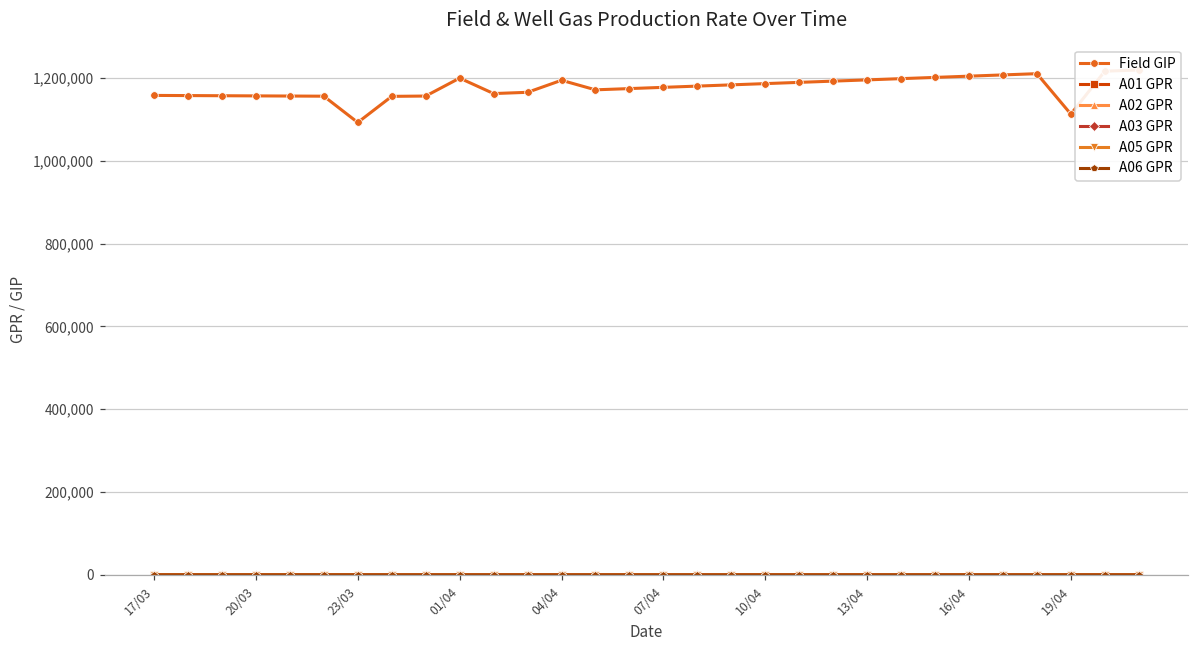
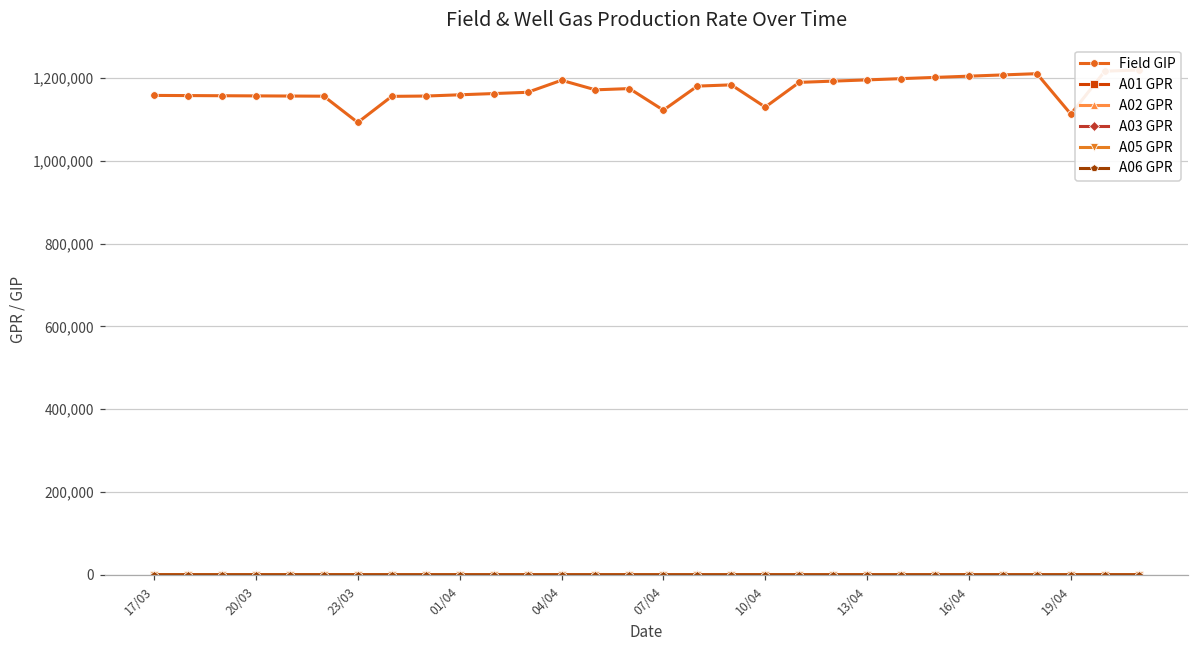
Field GIP, 01/04: 1,200,000 -> 1,160,000
Field GIP, 07/04: 1,180,000 -> 1,120,000
Field GIP, 10/04: 1,190,000 -> 1,130,000
